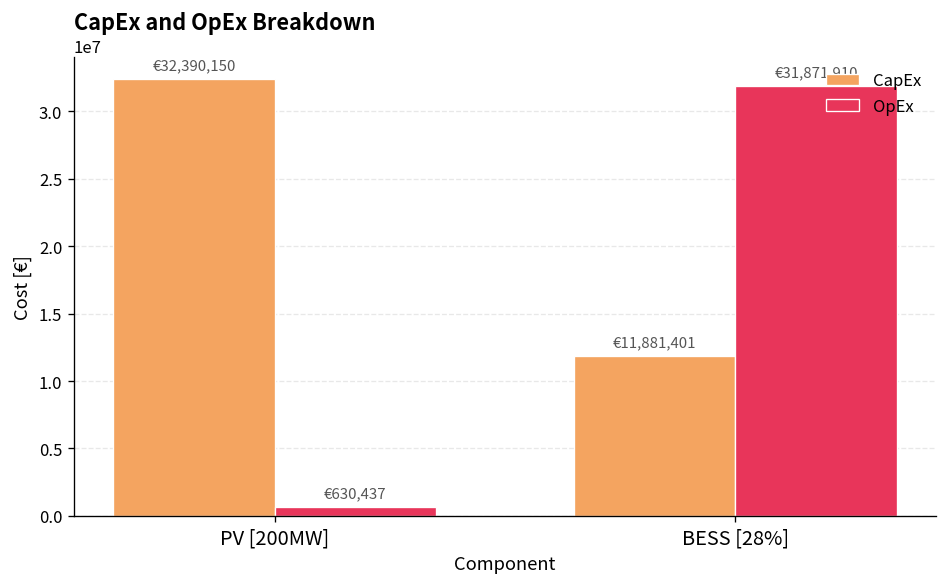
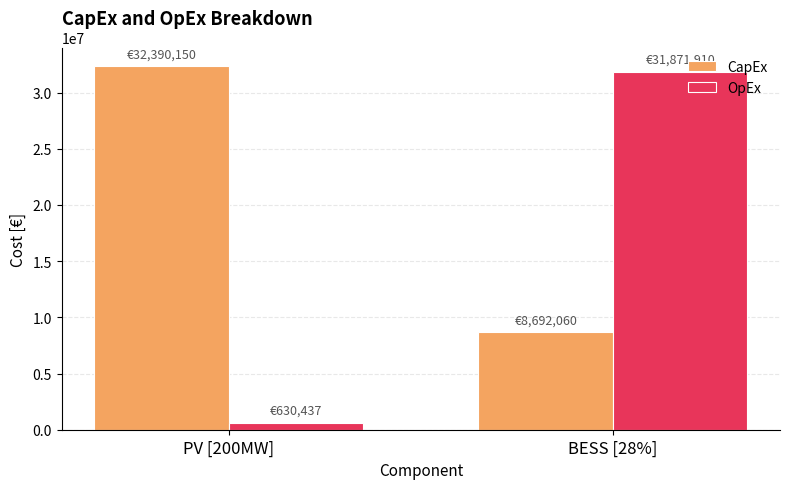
CapEx, BESS [28%]: €11,881,401 -> €8,692,060
